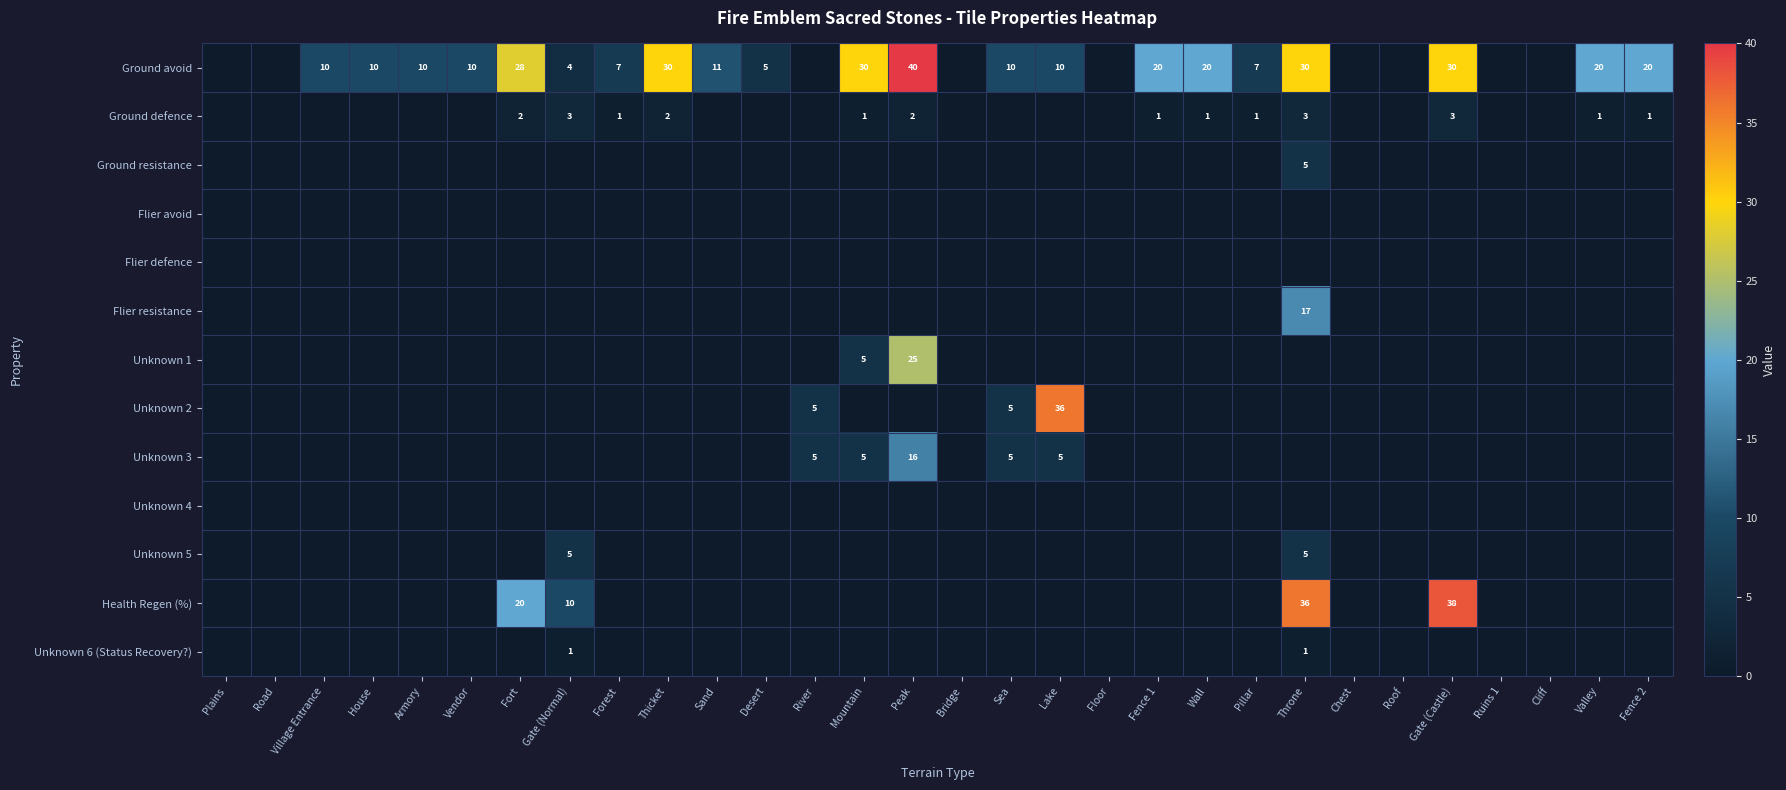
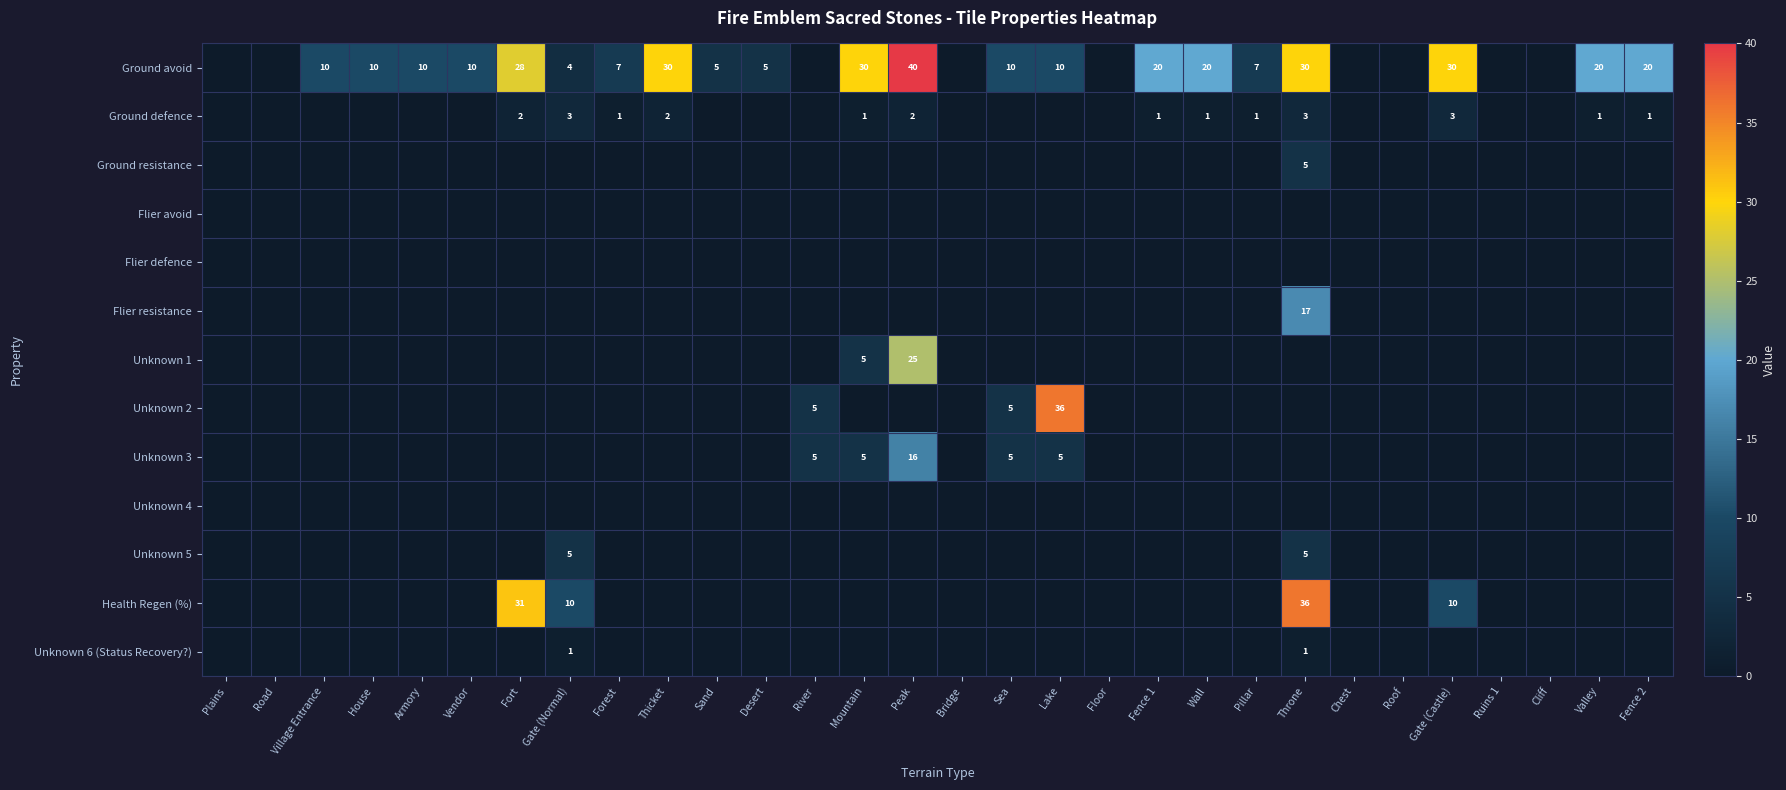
Ground avoid, Sand: 11 -> 5
Health Regen (%), Fort: 20 -> 31
Health Regen (%), Gate (Castle): 38 -> 10
